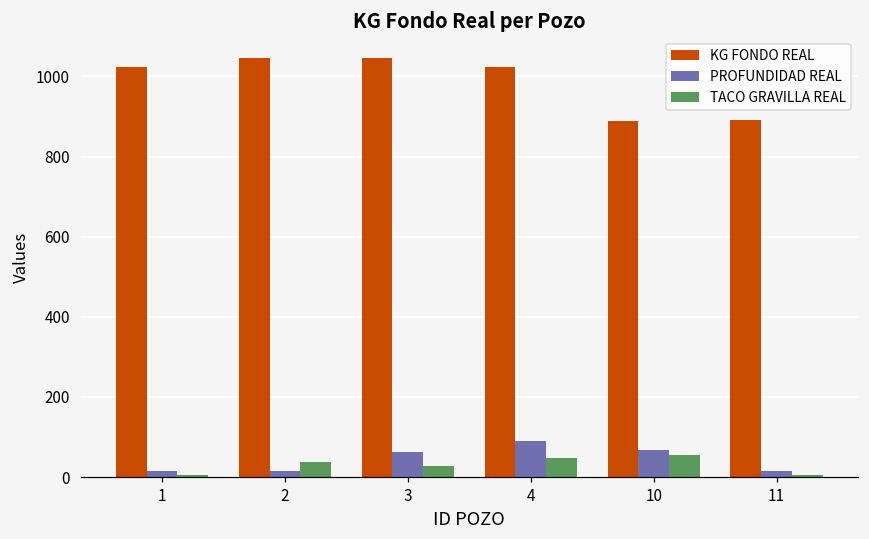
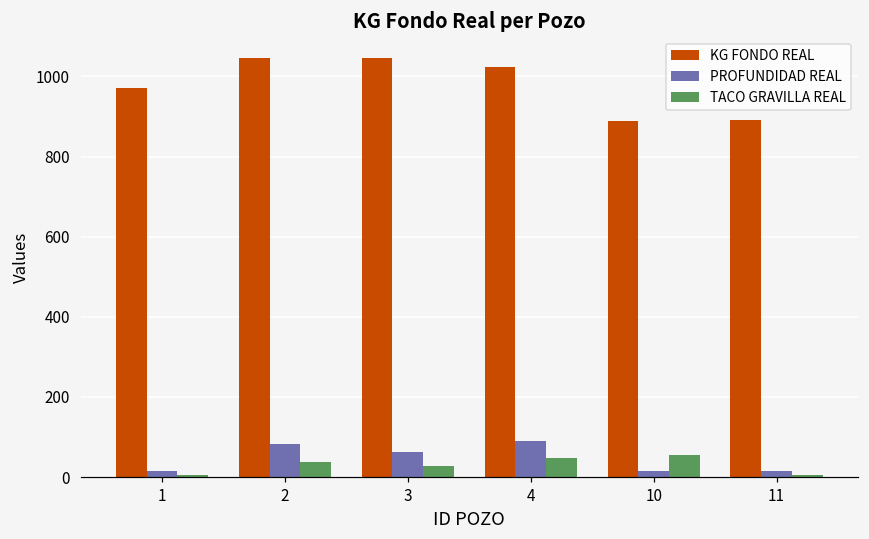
KG FONDO REAL, 1: 1020 -> 970
PROFUNDIDAD REAL, 2: 20 -> 80
PROFUNDIDAD REAL, 10: 70 -> 20
